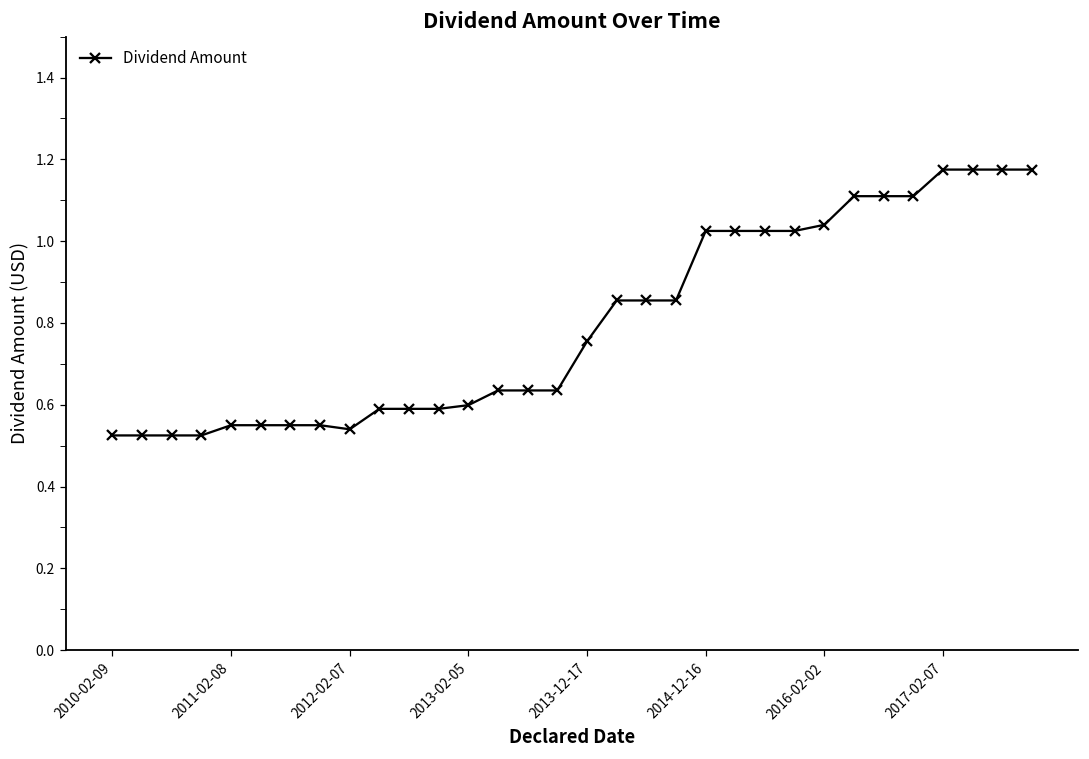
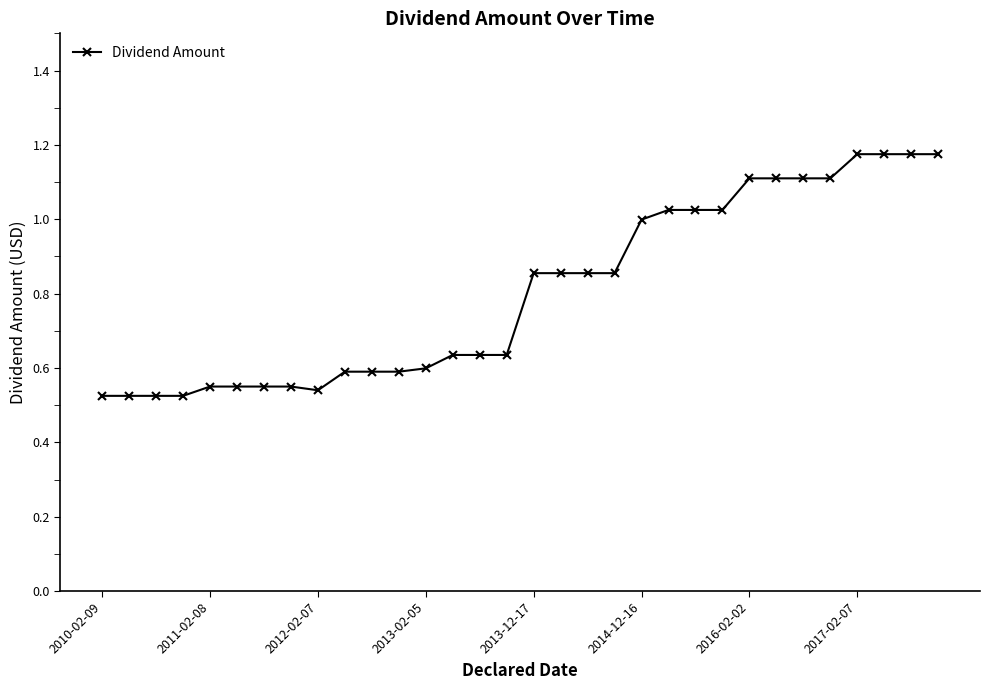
2013-12-17: 0.76 -> 0.86
2014-12-16: 1.03 -> 1.00
2016-02-02: 1.04 -> 1.11
